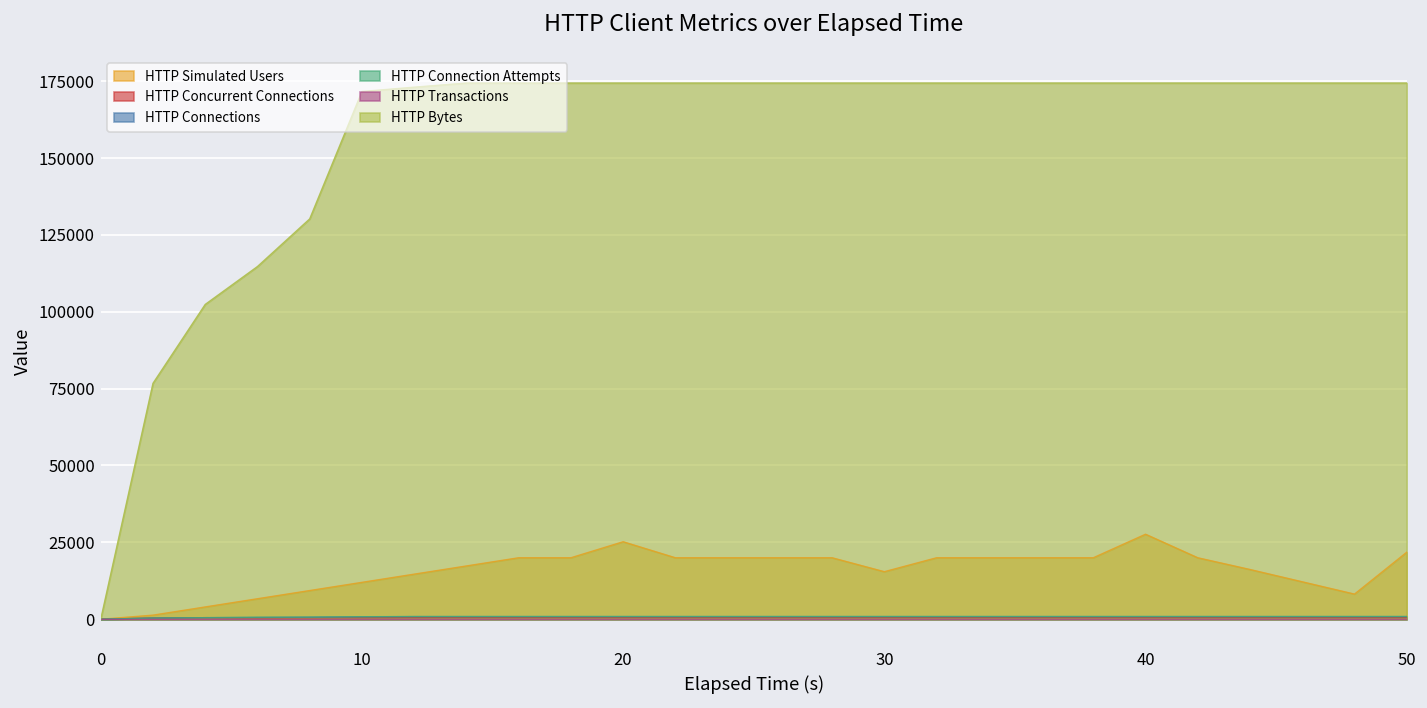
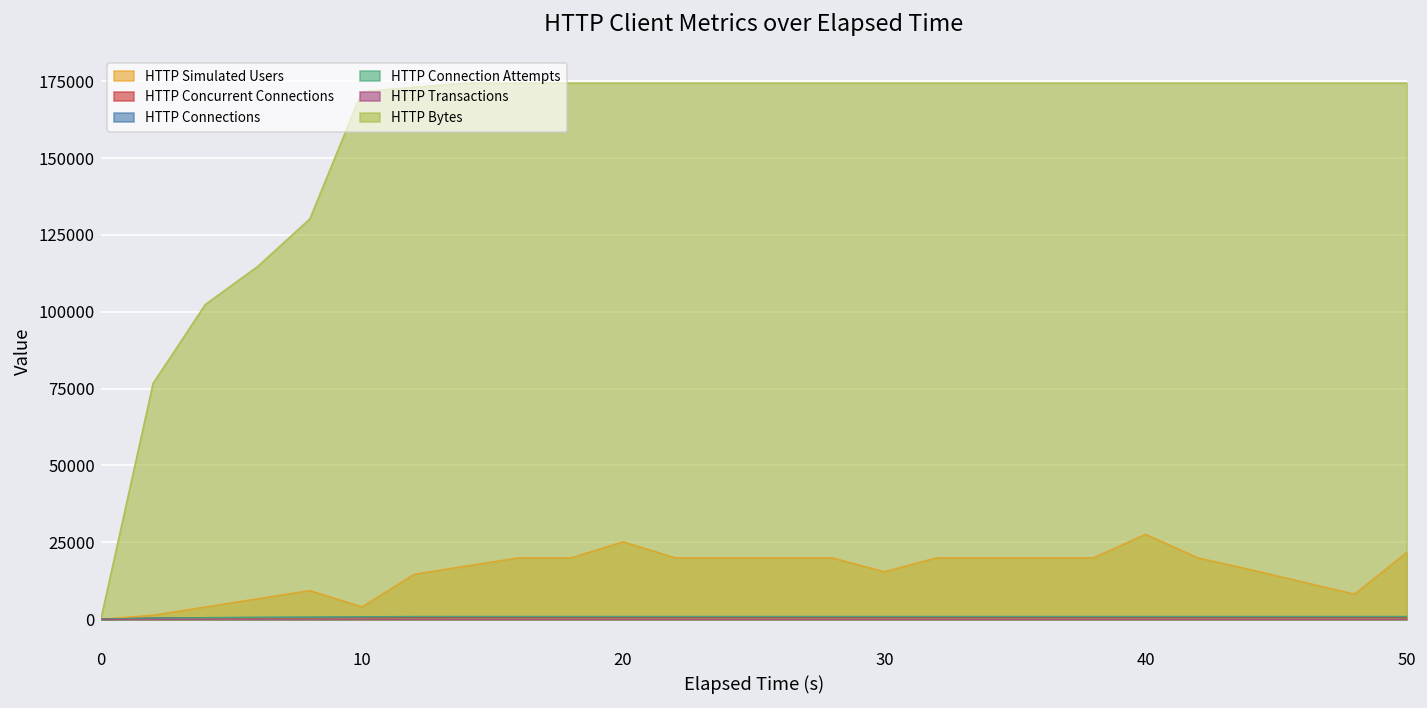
HTTP Simulated Users, 10: 12000 -> 4000
